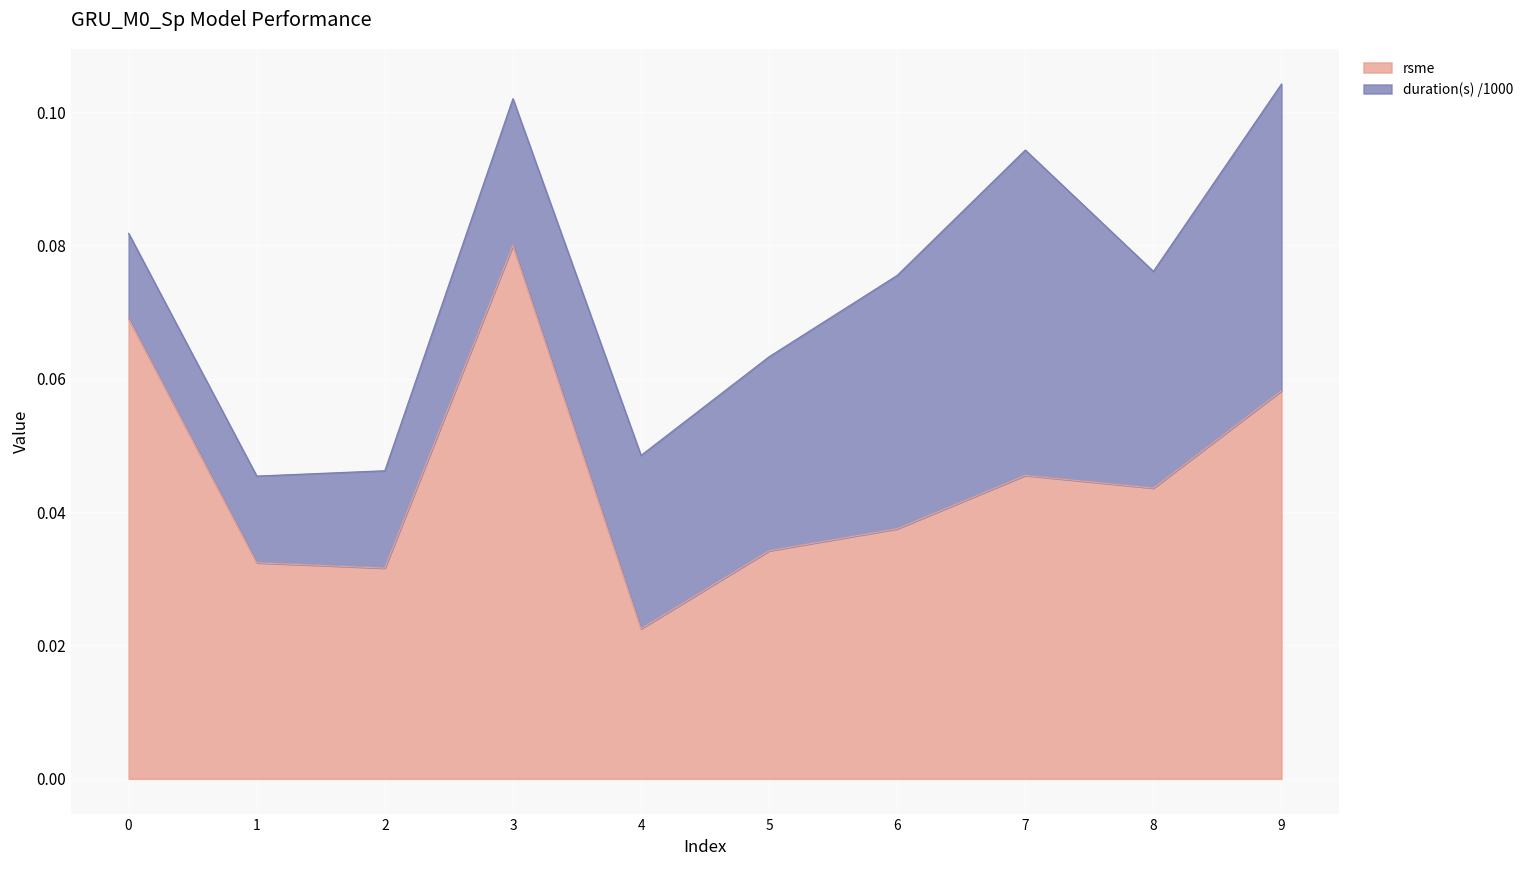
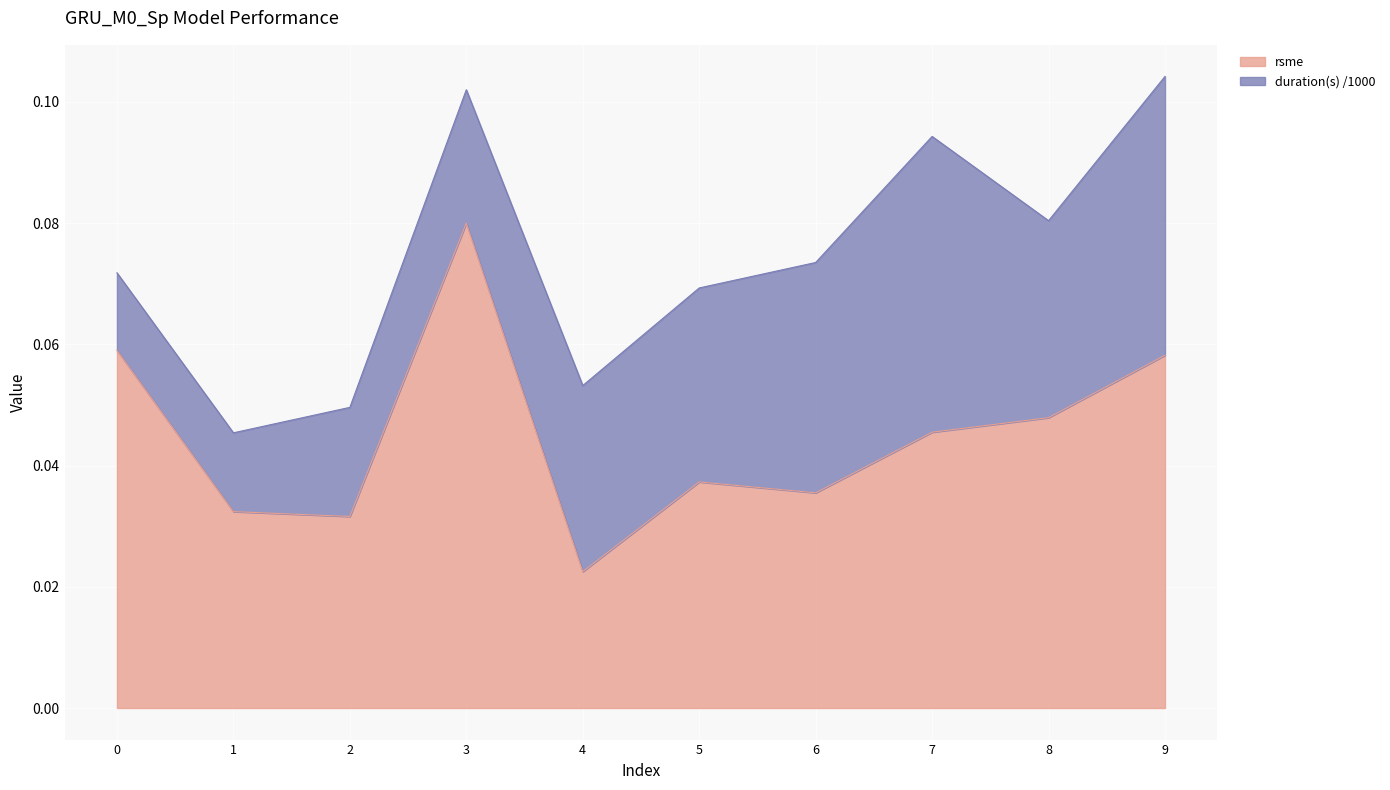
rsme, 0: 0.069 -> 0.059
duration(s) /1000, 2: 0.015 -> 0.018
duration(s) /1000, 4: 0.026 -> 0.031
rsme, 5: 0.034 -> 0.037
duration(s) /1000, 5: 0.029 -> 0.032
rsme, 6: 0.038 -> 0.036
rsme, 8: 0.044 -> 0.048
